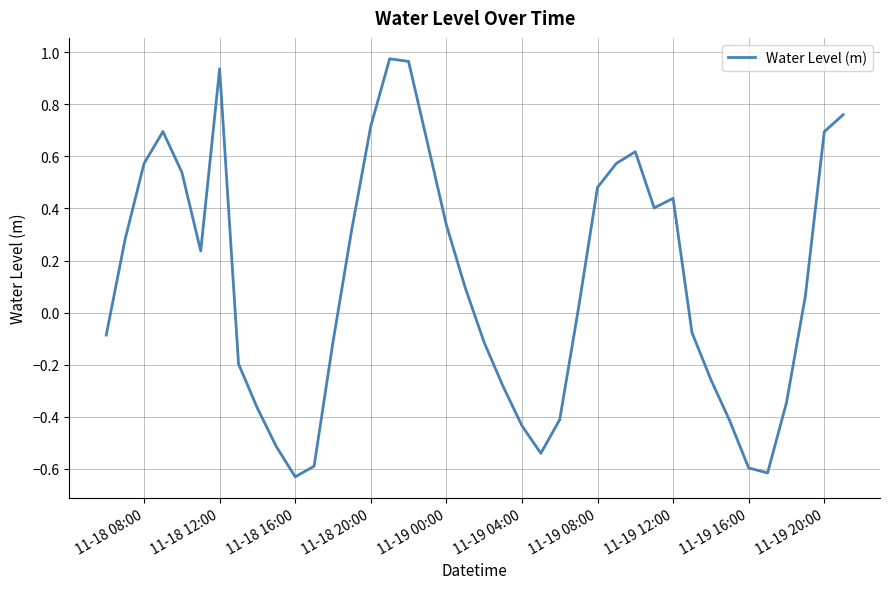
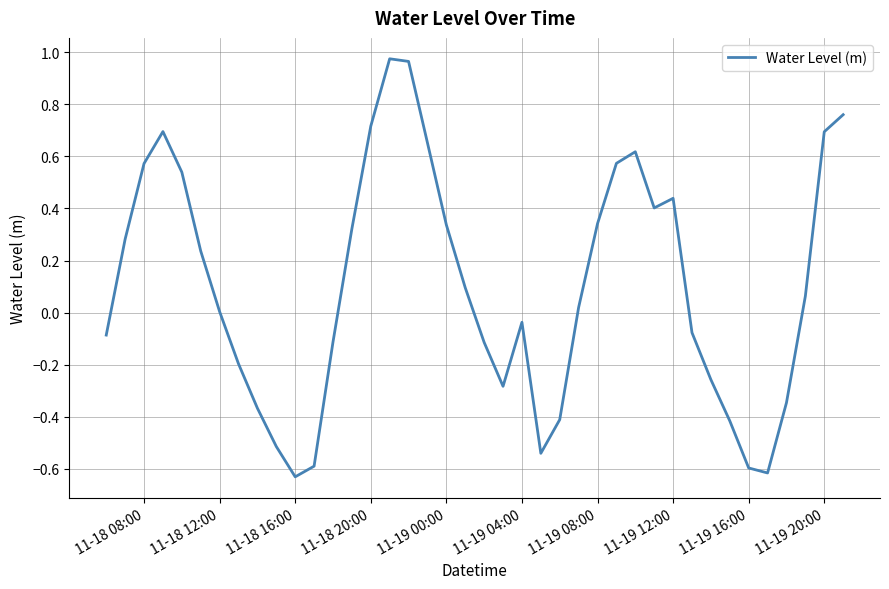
11-18 12:00: 0.94 -> 0.00
11-19 04:00: -0.43 -> -0.04
11-19 08:00: 0.48 -> 0.34
